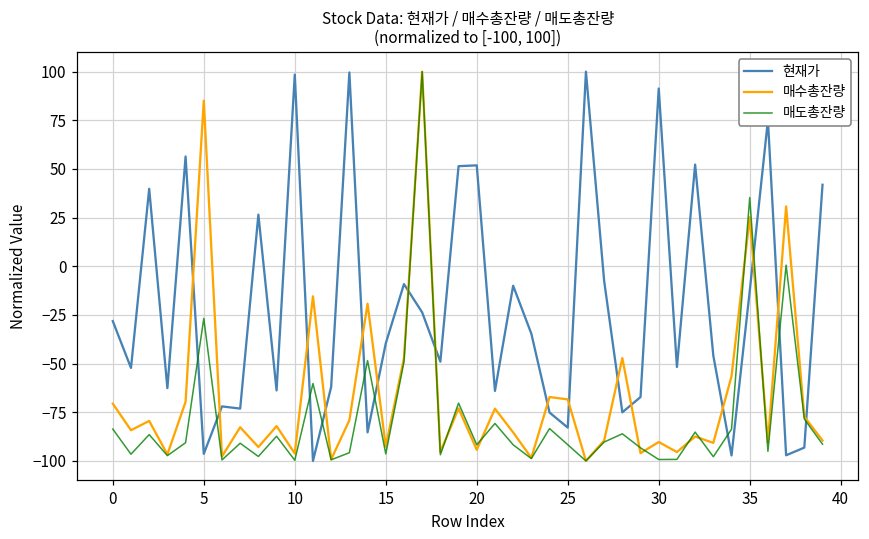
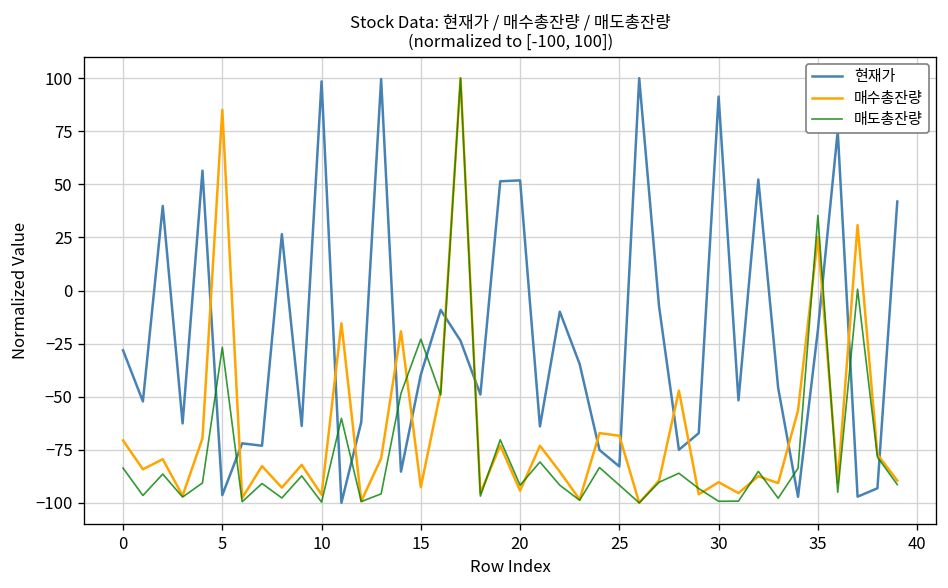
매도총잔량, 15: -96 -> -23
현재가, 35: -13 -> -19
